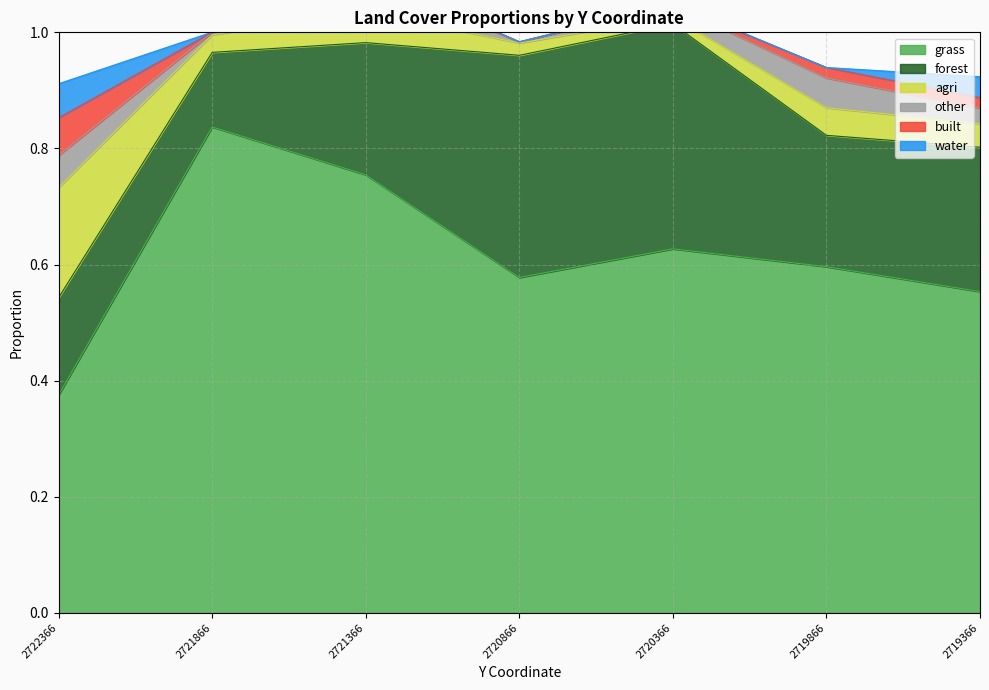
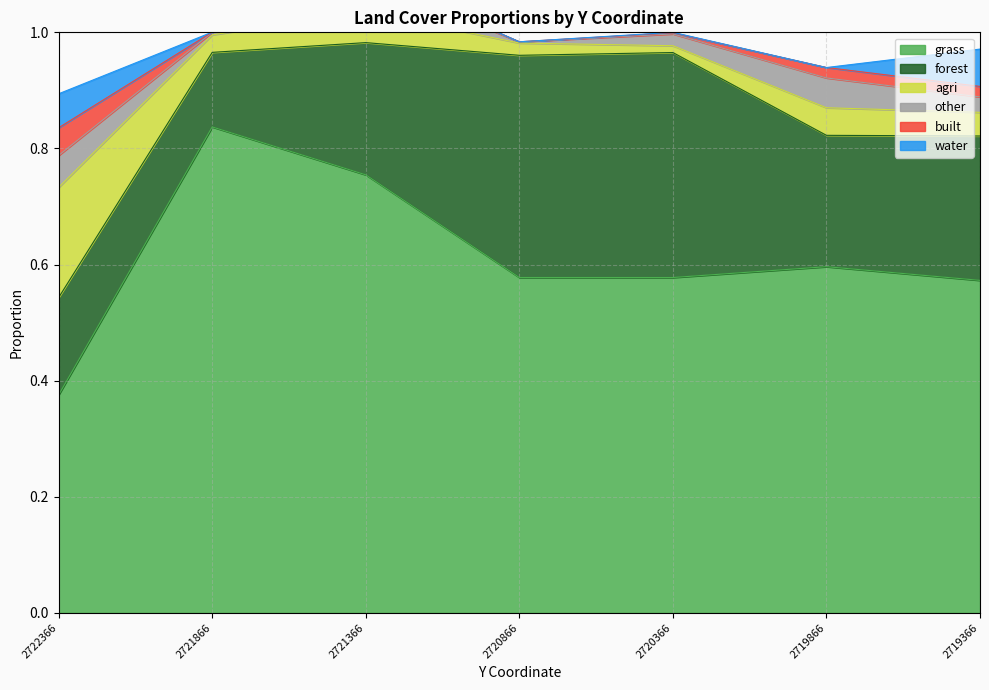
built, 2722366: 0.06 -> 0.05
grass, 2720366: 0.63 -> 0.58
grass, 2719366: 0.55 -> 0.57
water, 2719366: 0.04 -> 0.06
